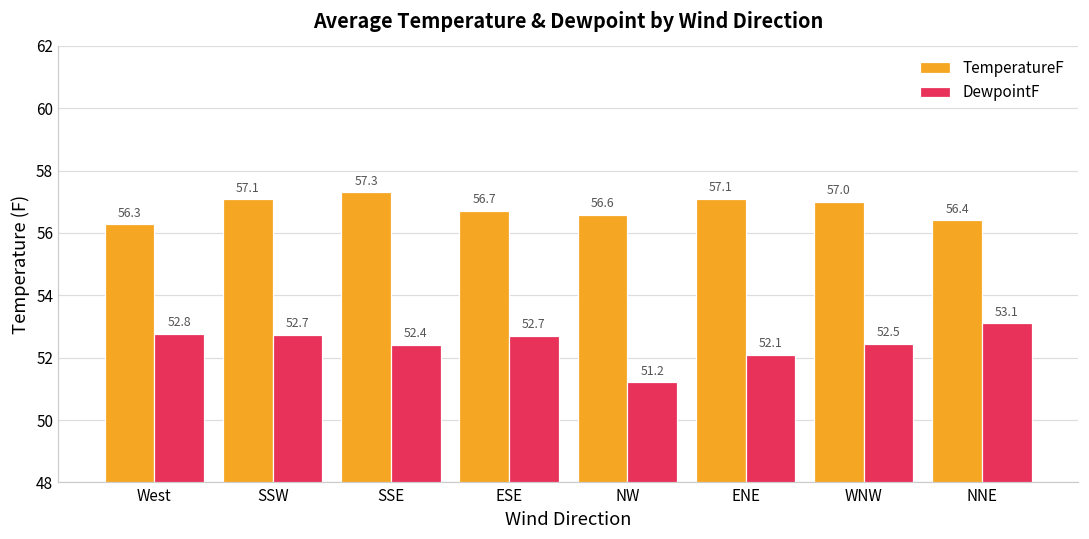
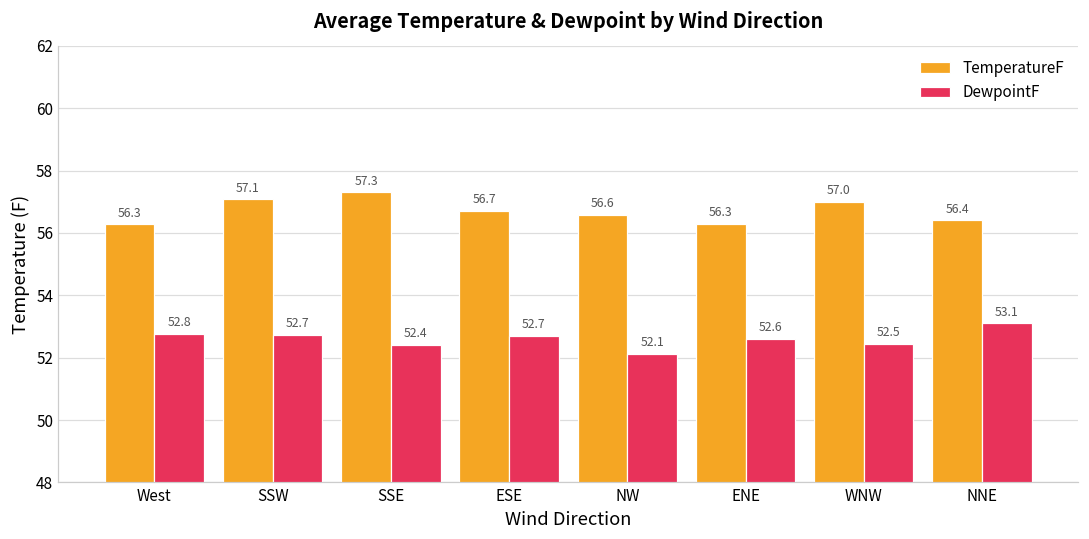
DewpointF, NW: 51.2 -> 52.1
TemperatureF, ENE: 57.1 -> 56.3
DewpointF, ENE: 52.1 -> 52.6
